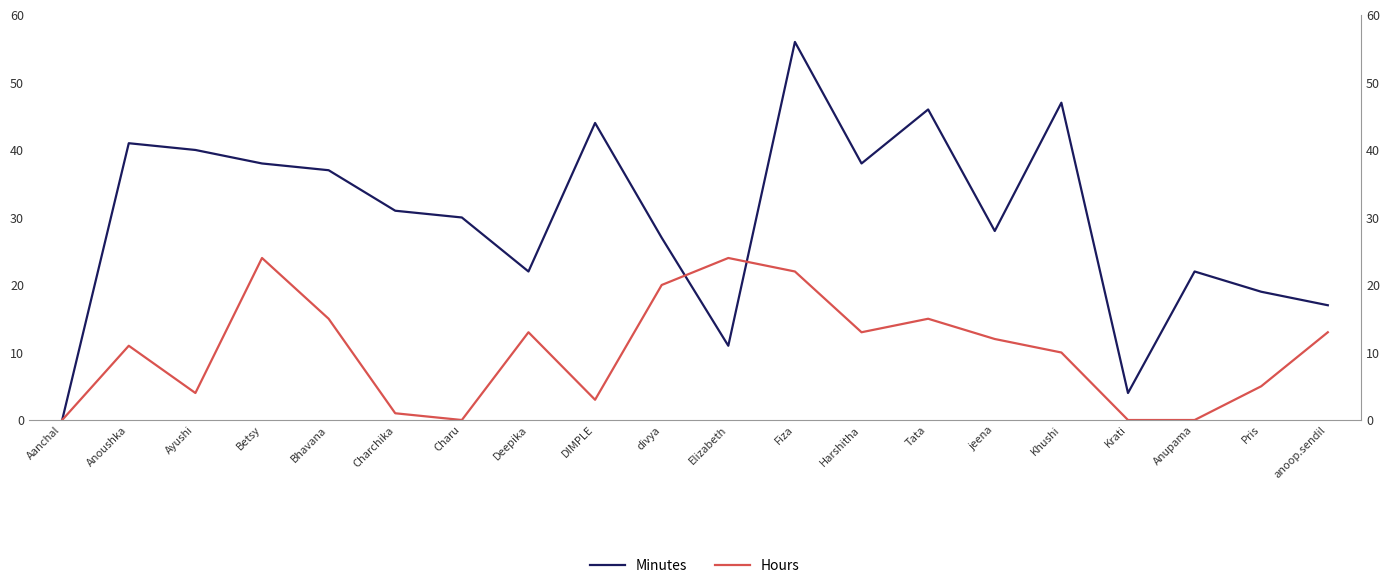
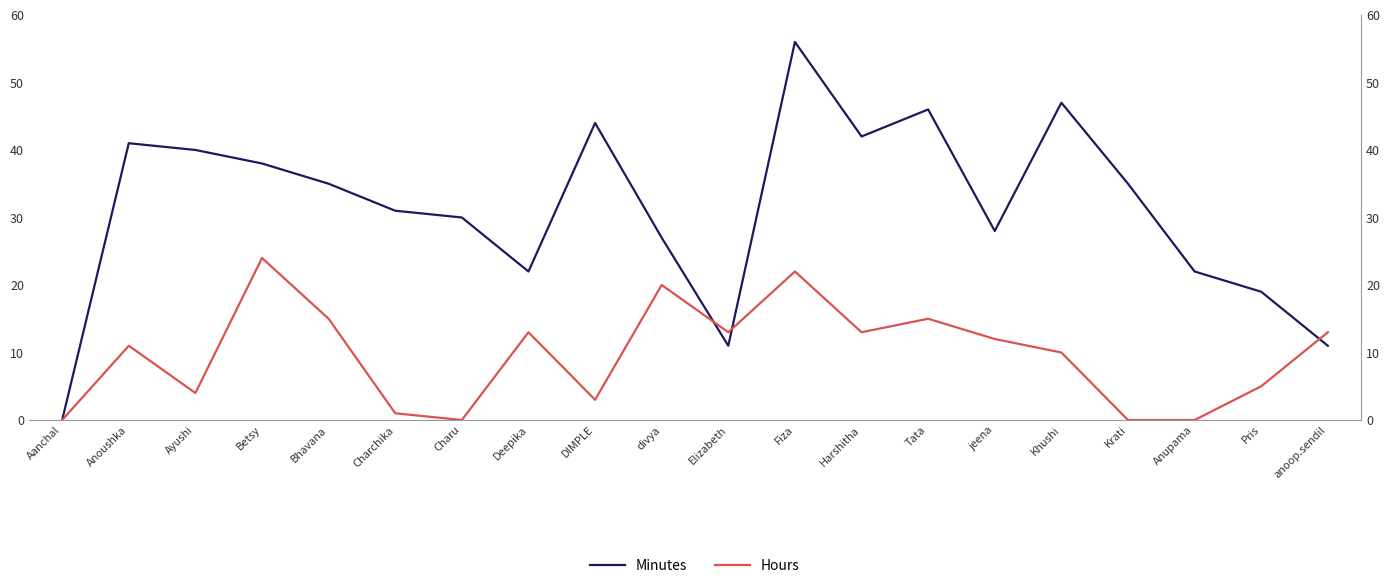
Minutes, Bhavana: 37 -> 35
Hours, Elizabeth: 24 -> 13
Minutes, Harshitha: 38 -> 42
Minutes, Krati: 4 -> 35
Minutes, anoop.sendil: 17 -> 11
